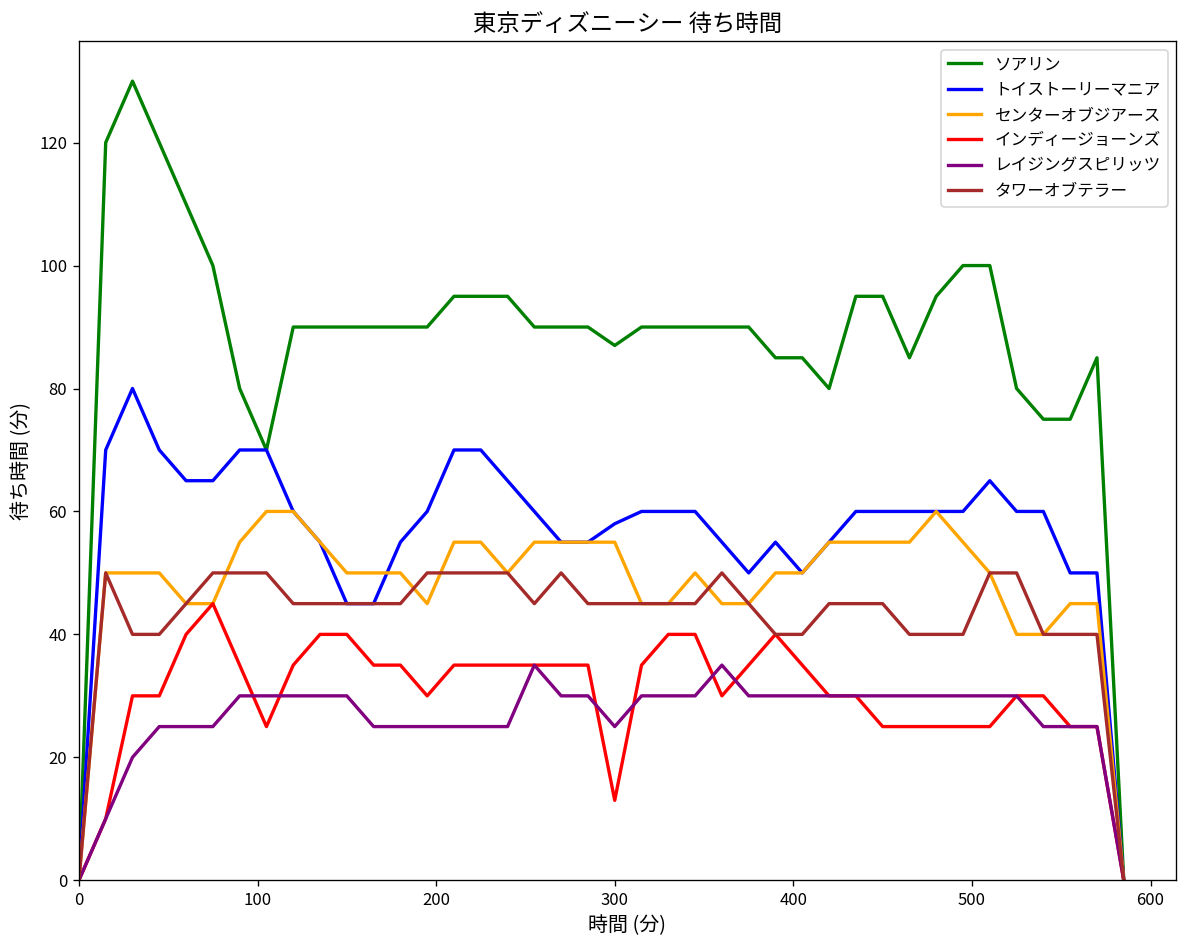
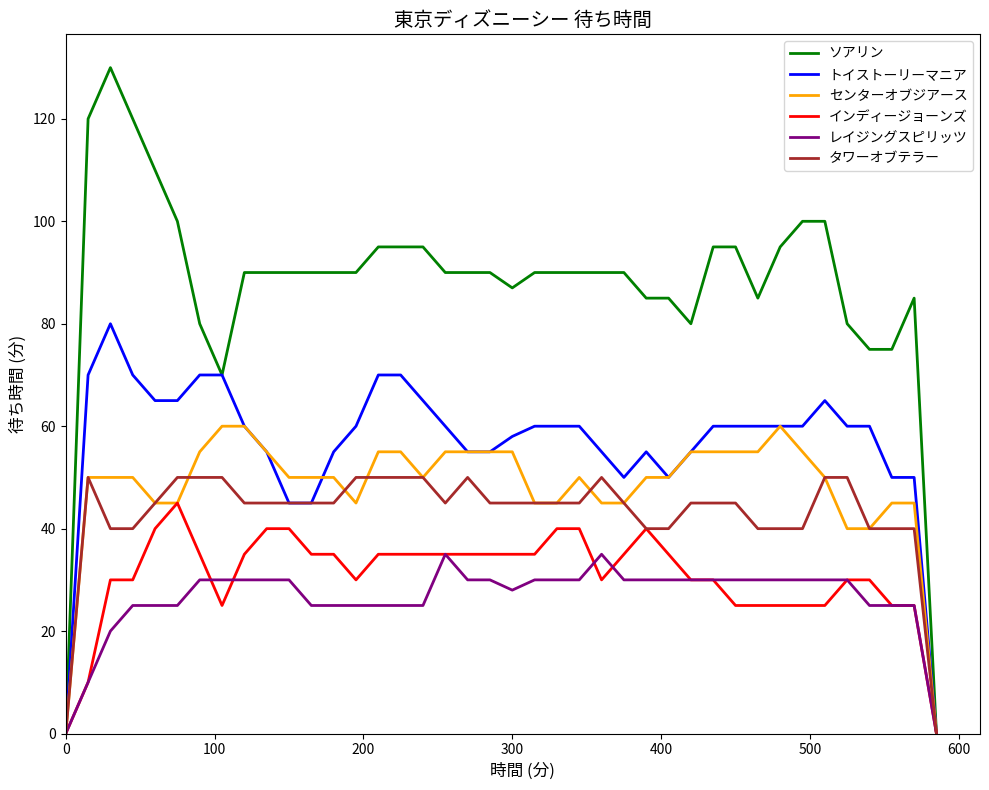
インディージョーンズ, 300: 13 -> 35
レイジングスピリッツ, 300: 25 -> 28
